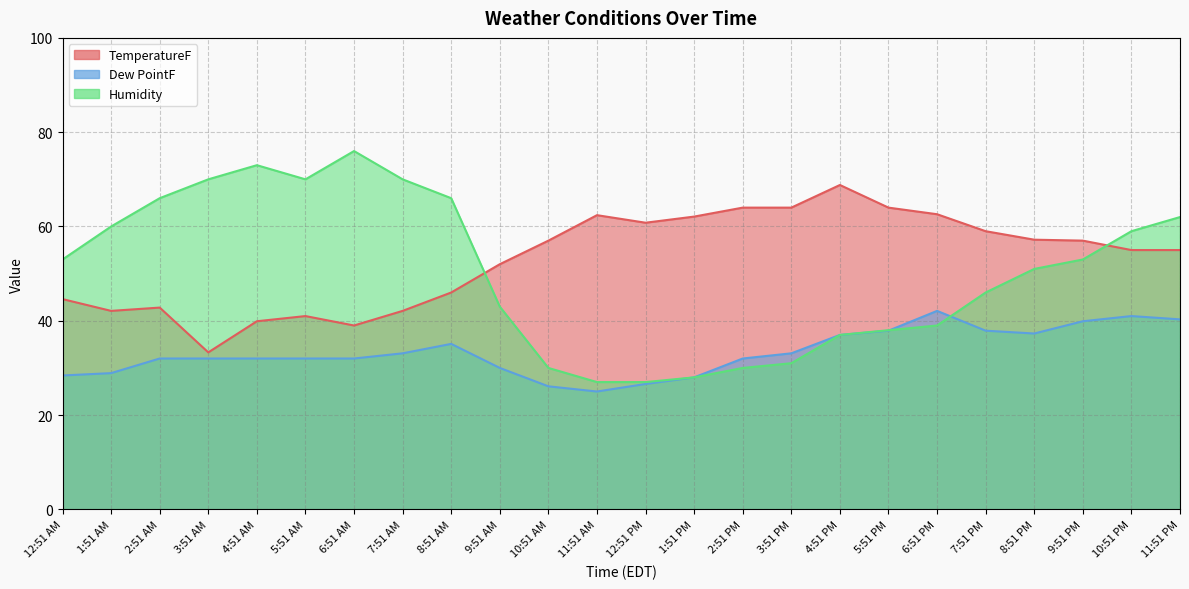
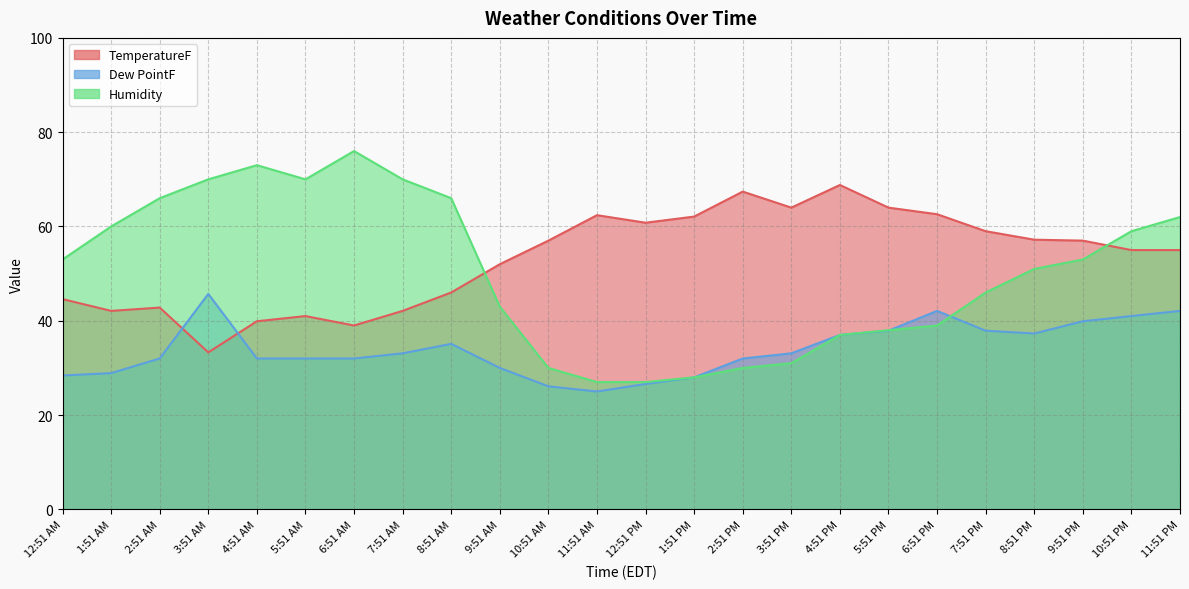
Dew PointF, 3:51 AM: 32 -> 46
TemperatureF, 2:51 PM: 64 -> 67
Dew PointF, 11:51 PM: 40 -> 42
